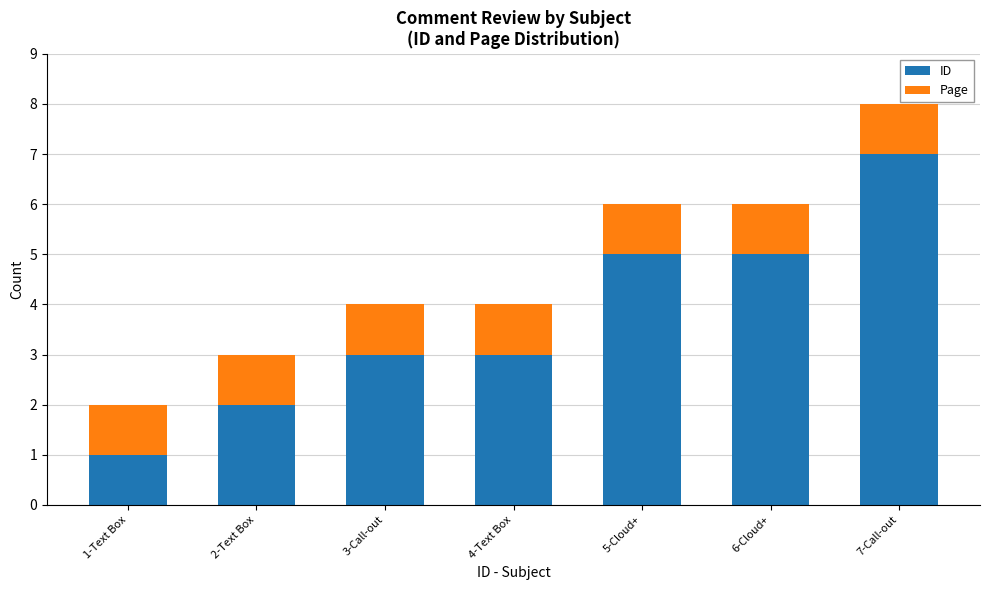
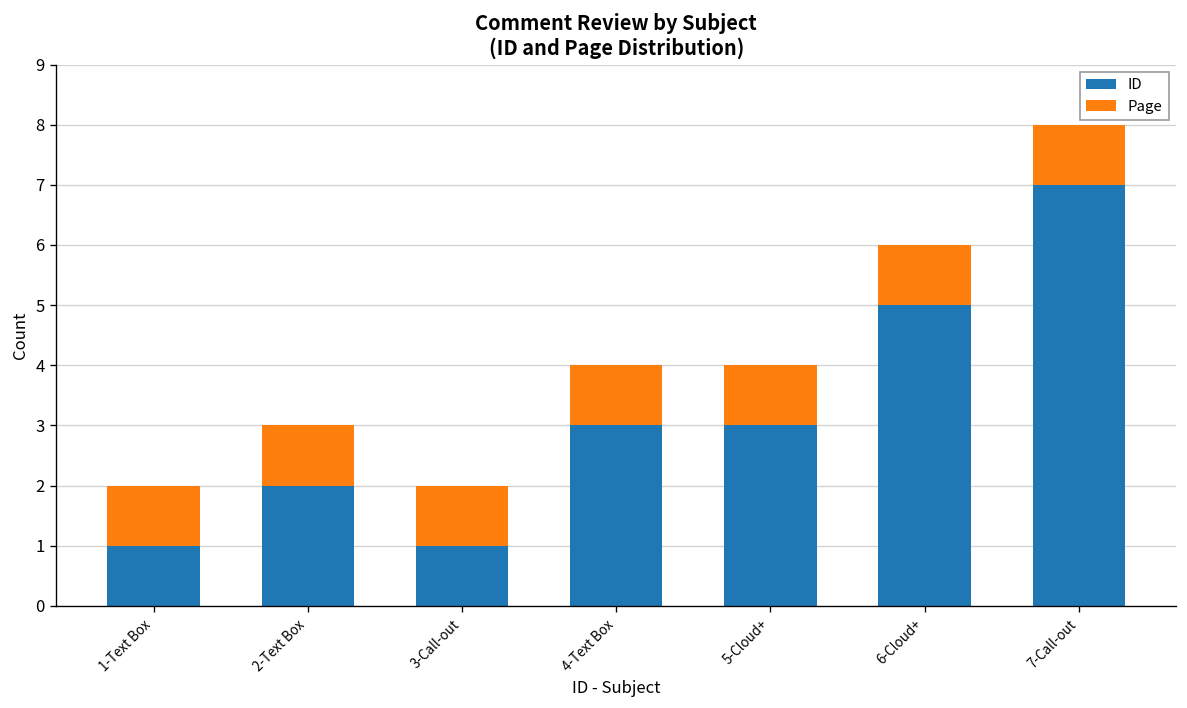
ID, 3-Call-out: 3 -> 1
ID, 5-Cloud+: 5 -> 3
